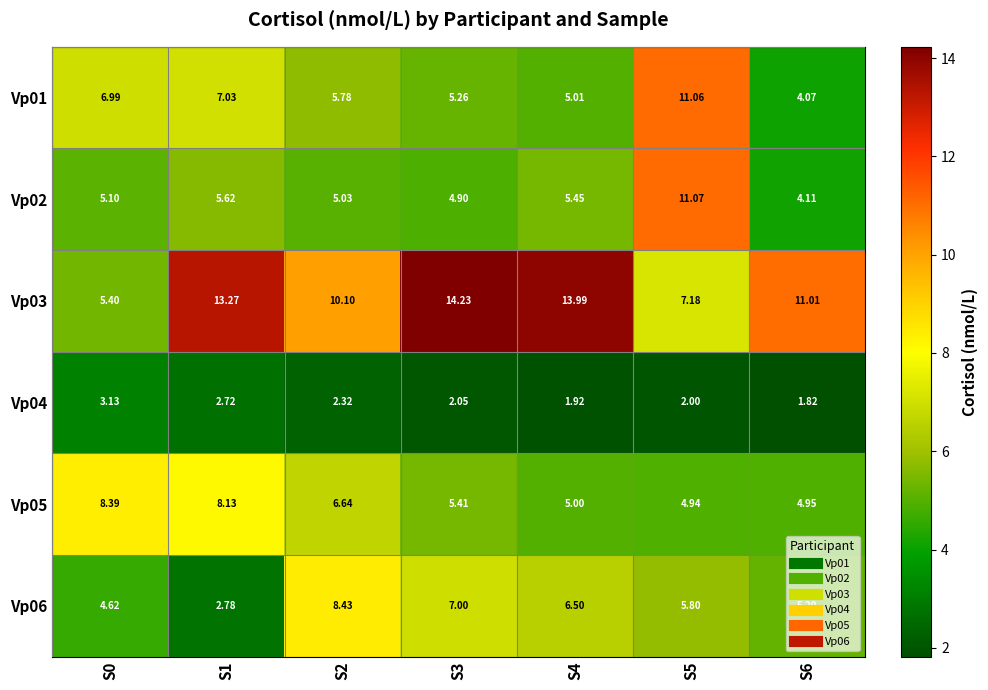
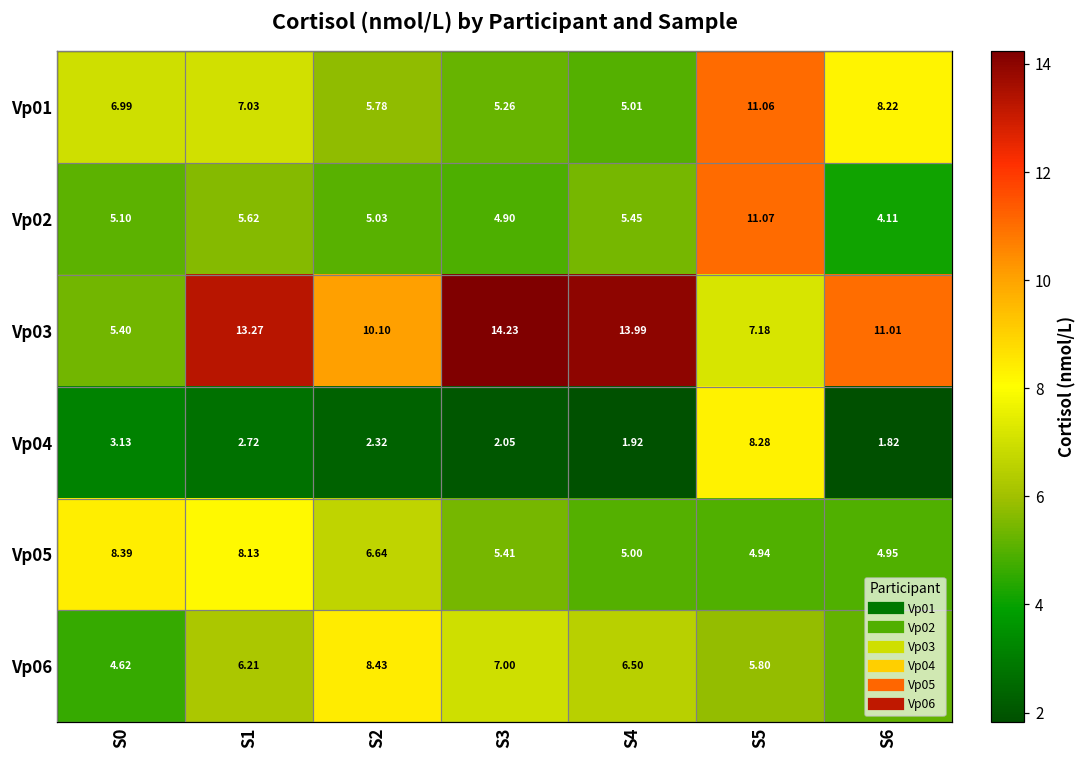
Vp01, S6: 4.07 -> 8.22
Vp04, S5: 2.00 -> 8.28
Vp06, S1: 2.78 -> 6.21
